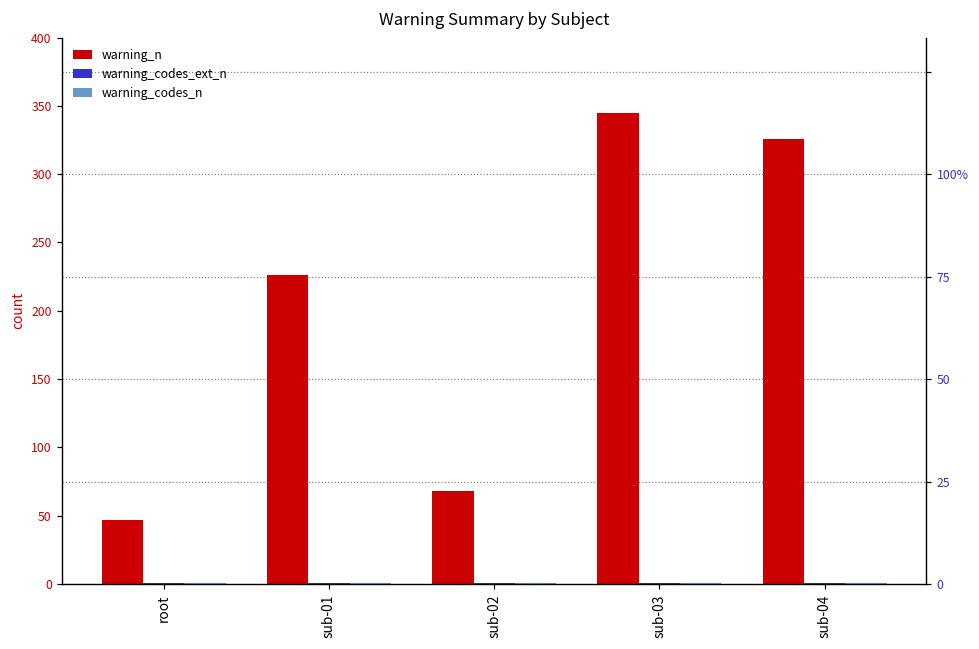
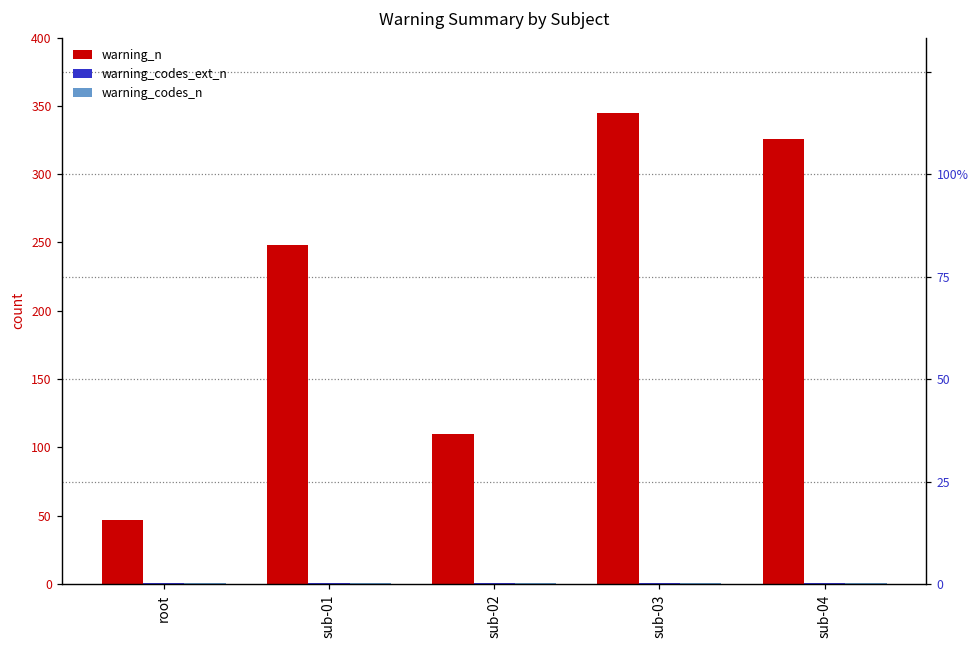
warning_n, sub-01: 226 -> 248
warning_n, sub-02: 68 -> 110
